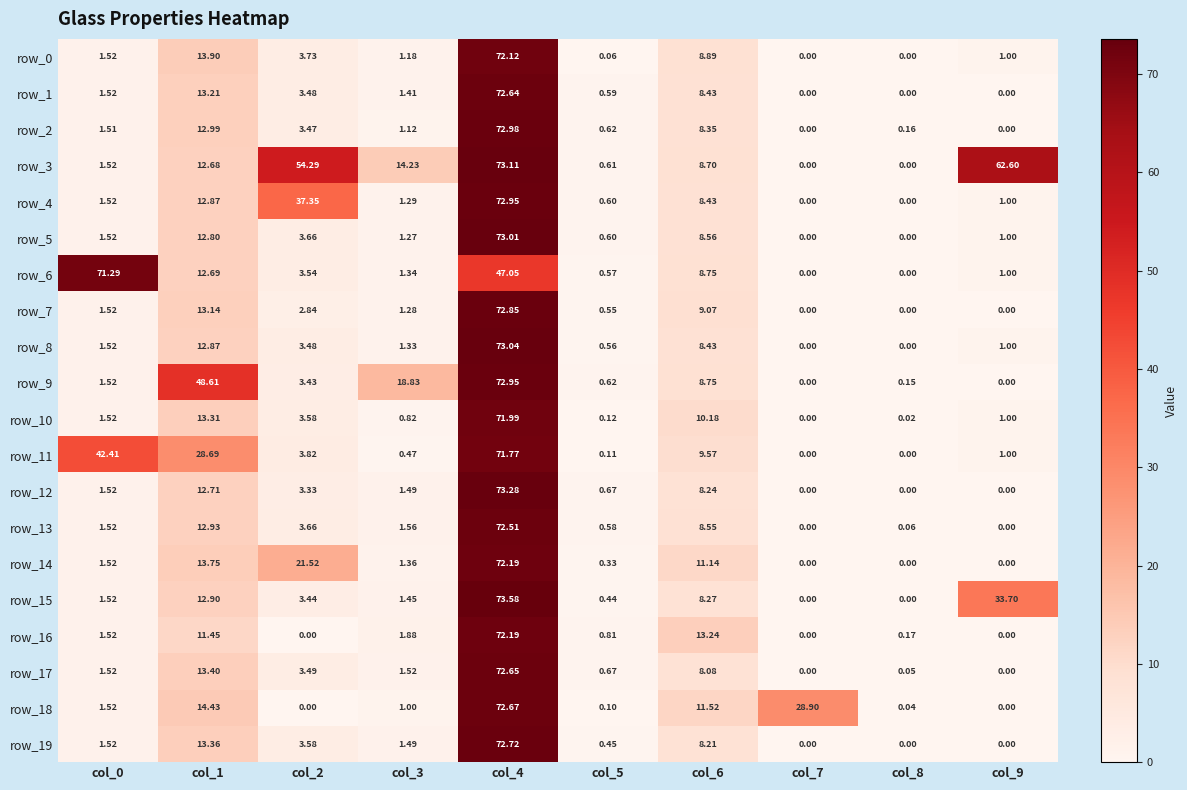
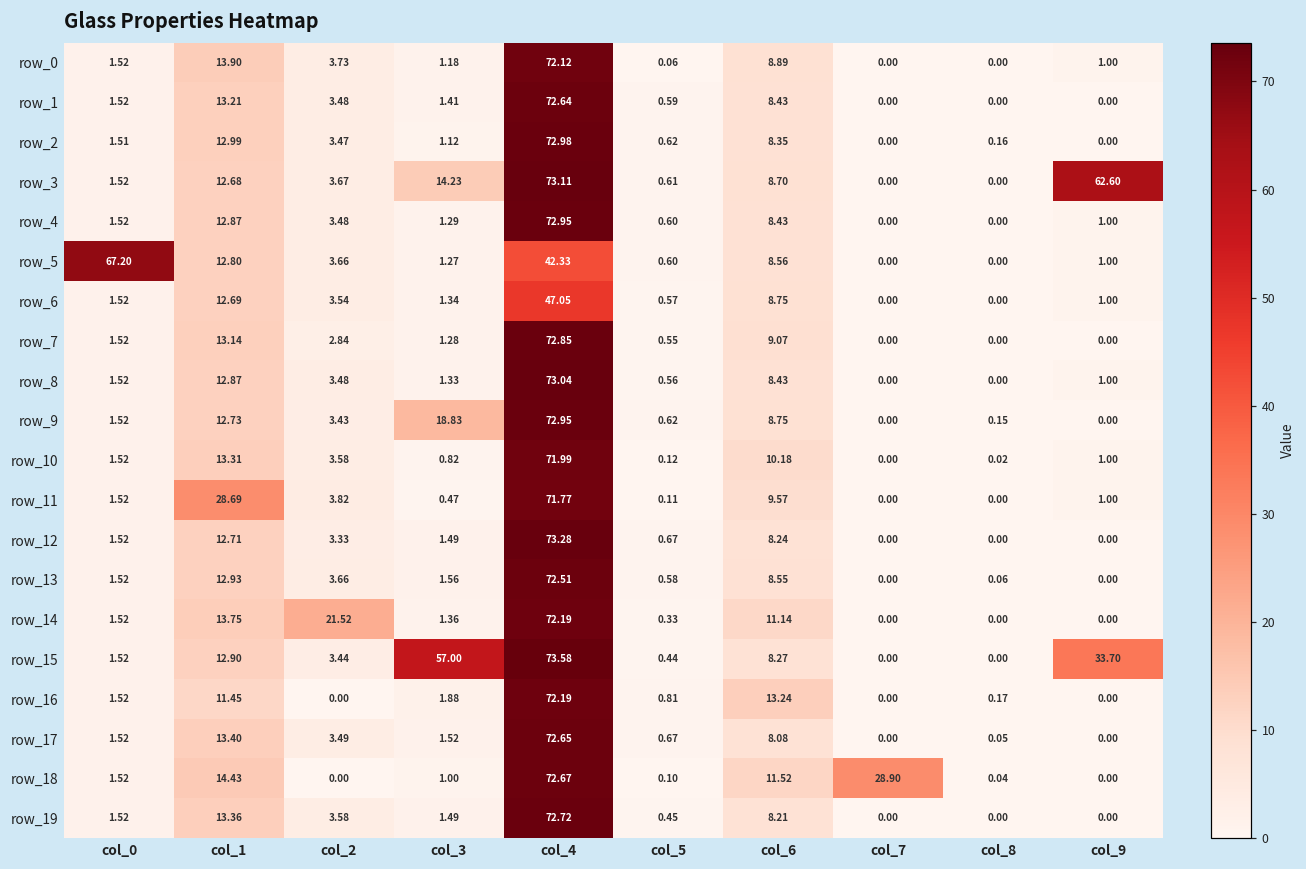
row_3, col_2: 54.29 -> 3.67
row_4, col_2: 37.35 -> 3.48
row_5, col_0: 1.52 -> 67.20
row_5, col_4: 73.01 -> 42.33
row_6, col_0: 71.29 -> 1.52
row_9, col_1: 48.61 -> 12.73
row_11, col_0: 42.41 -> 1.52
row_15, col_3: 1.45 -> 57.00
